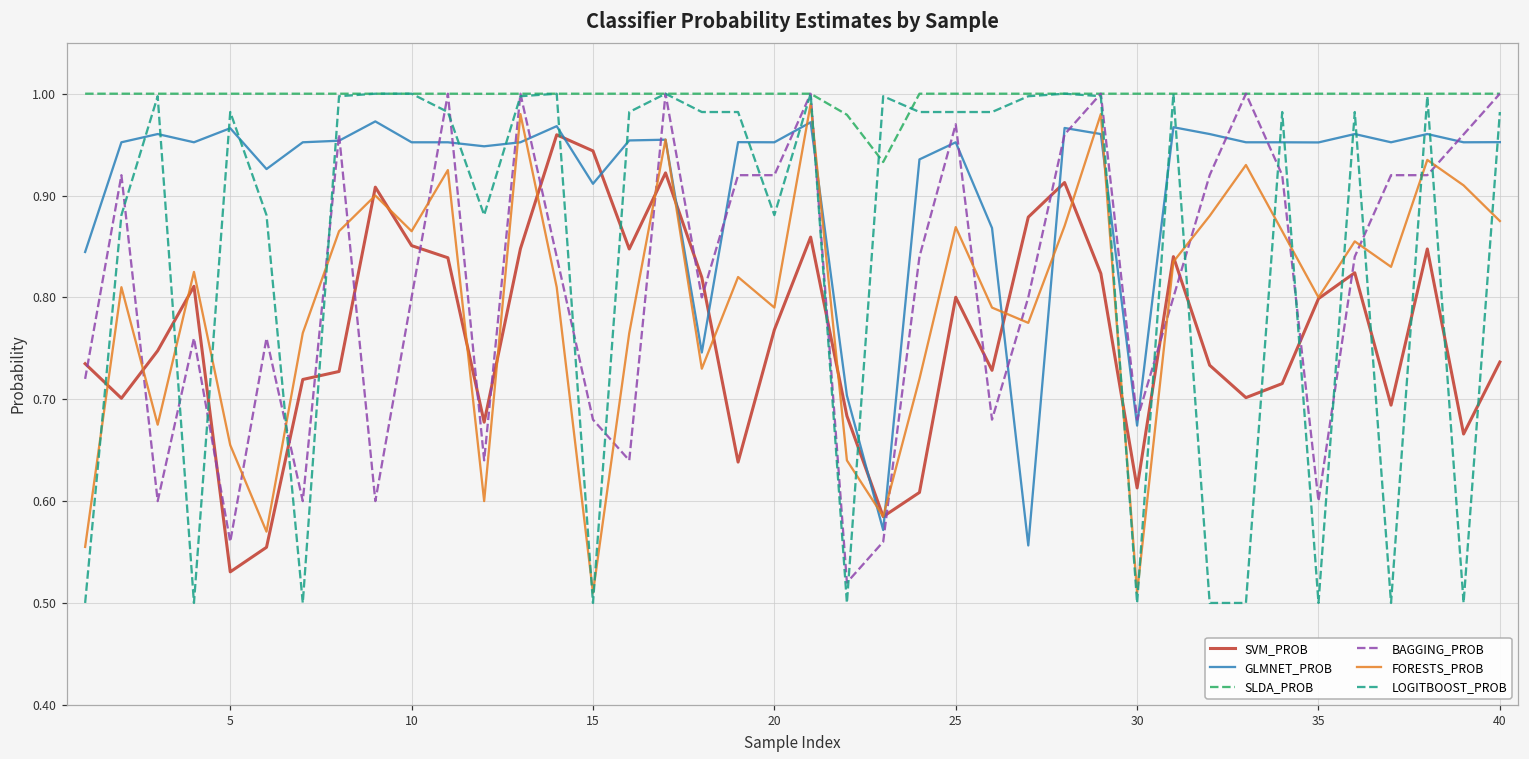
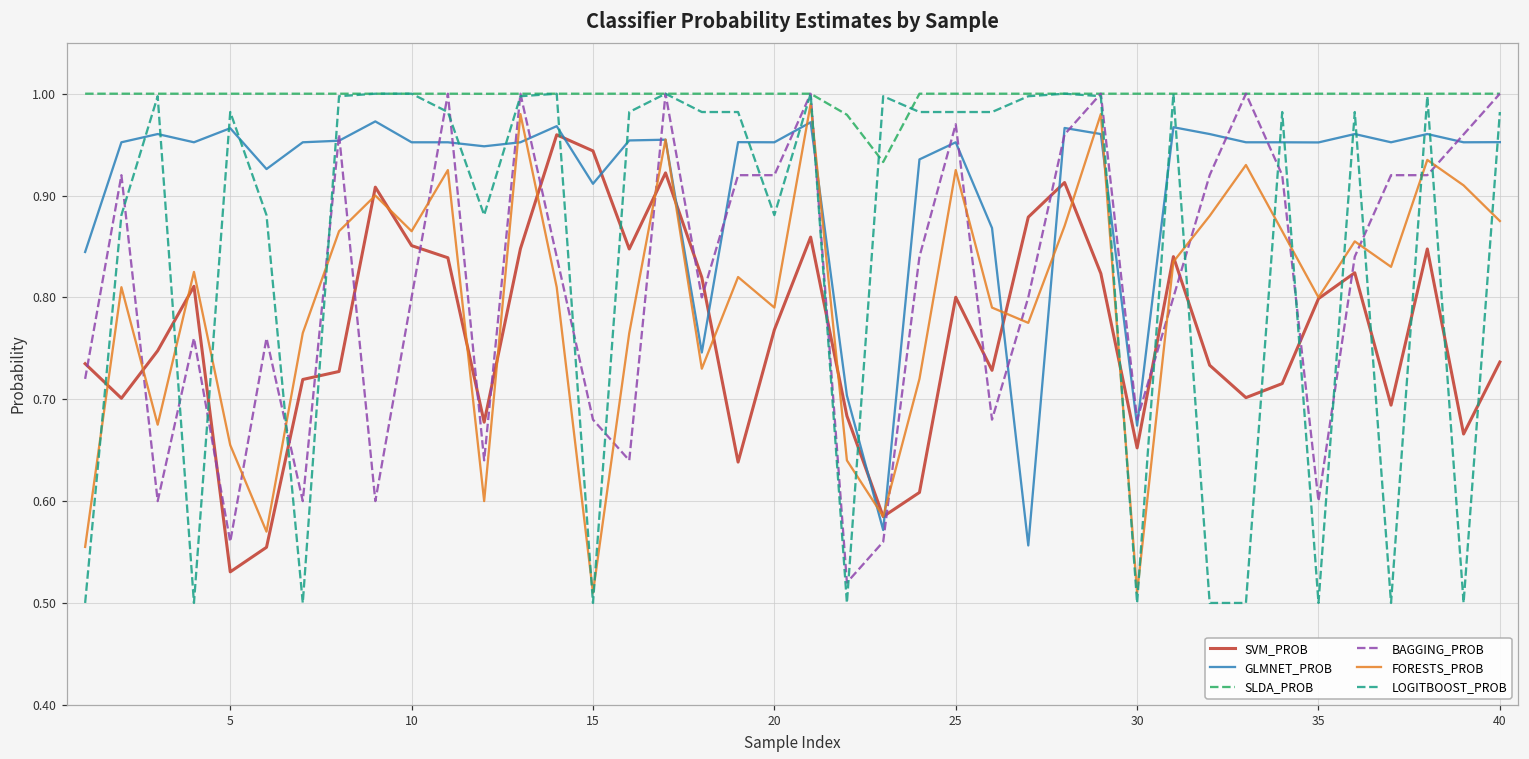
FORESTS_PROB, 25: 0.87 -> 0.93
SVM_PROB, 30: 0.61 -> 0.65
